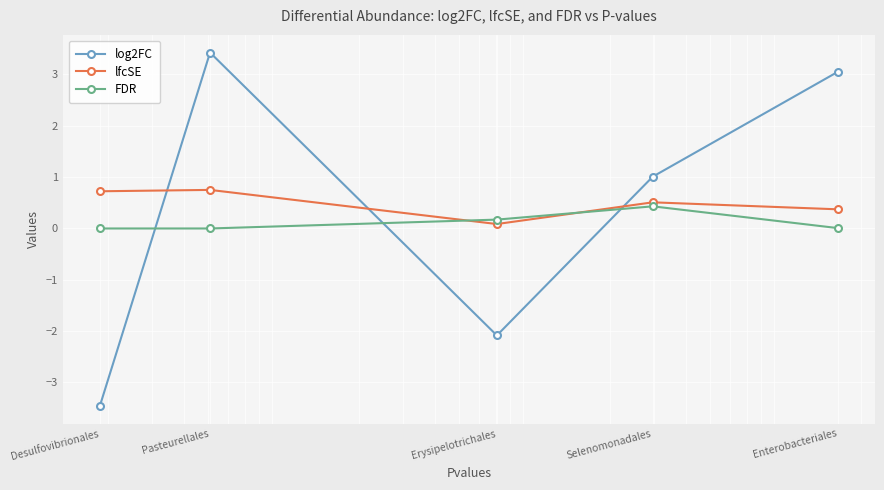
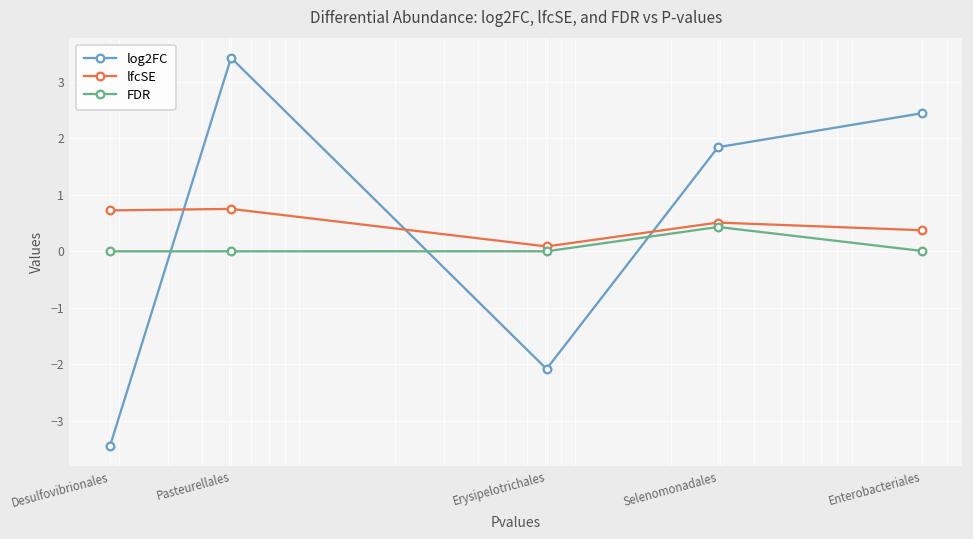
FDR, Erysipelotrichales: 0.2 -> 0.0
log2FC, Selenomonadales: 1.0 -> 1.8
log2FC, Enterobacteriales: 3.1 -> 2.4
